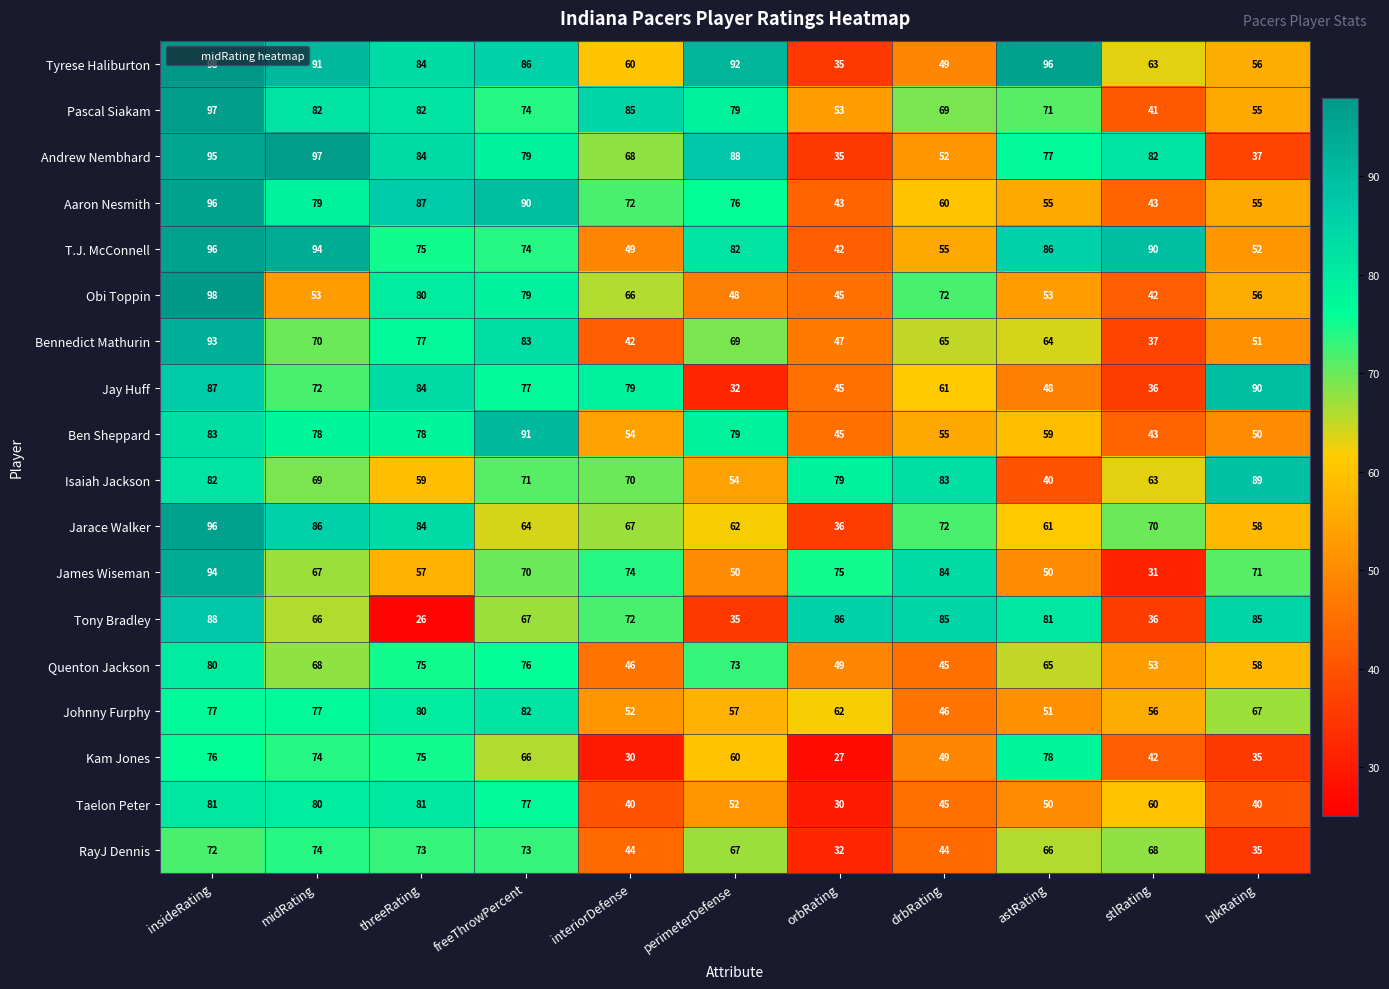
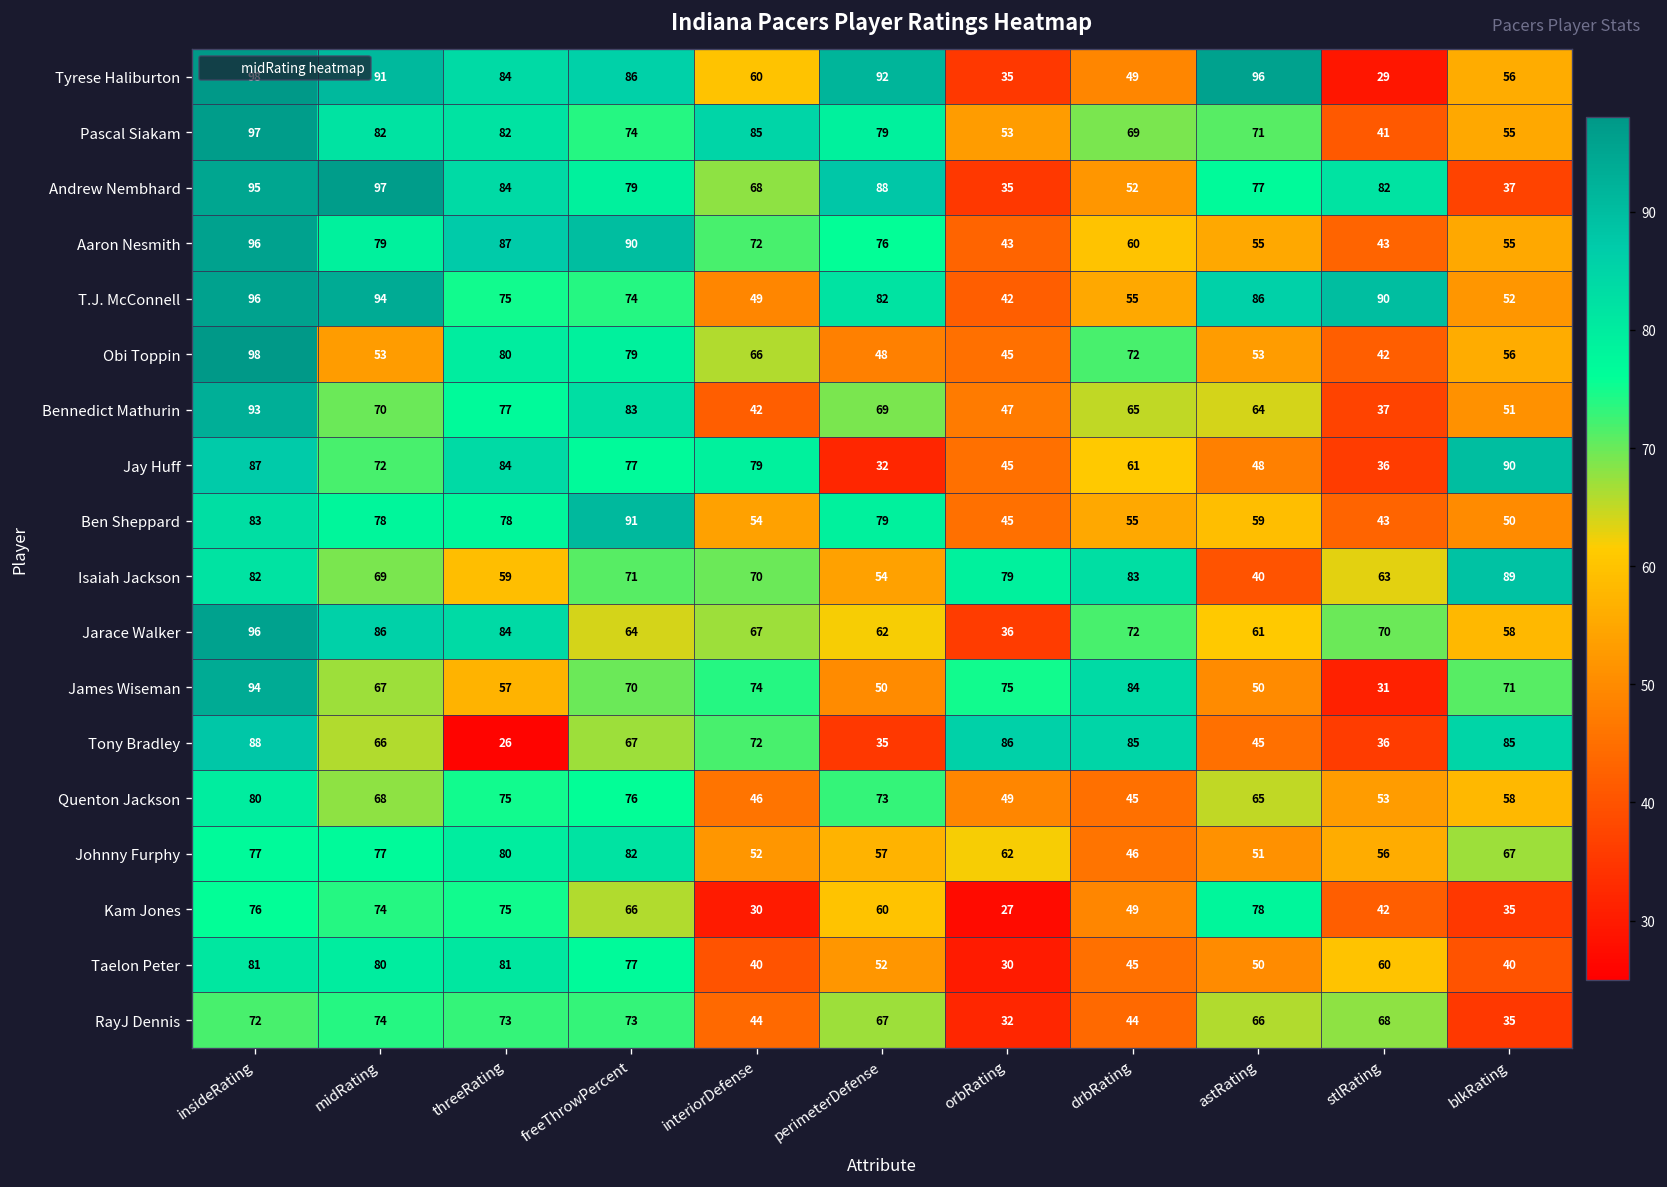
Tyrese Haliburton, stlRating: 63 -> 29
Tony Bradley, astRating: 81 -> 45
